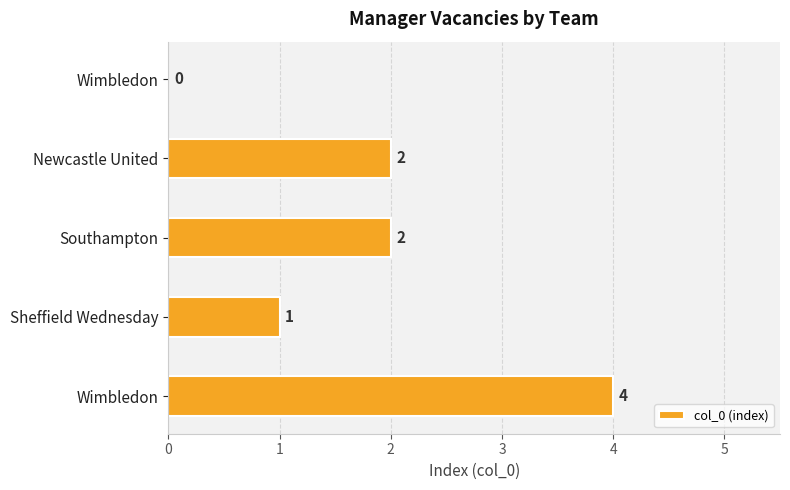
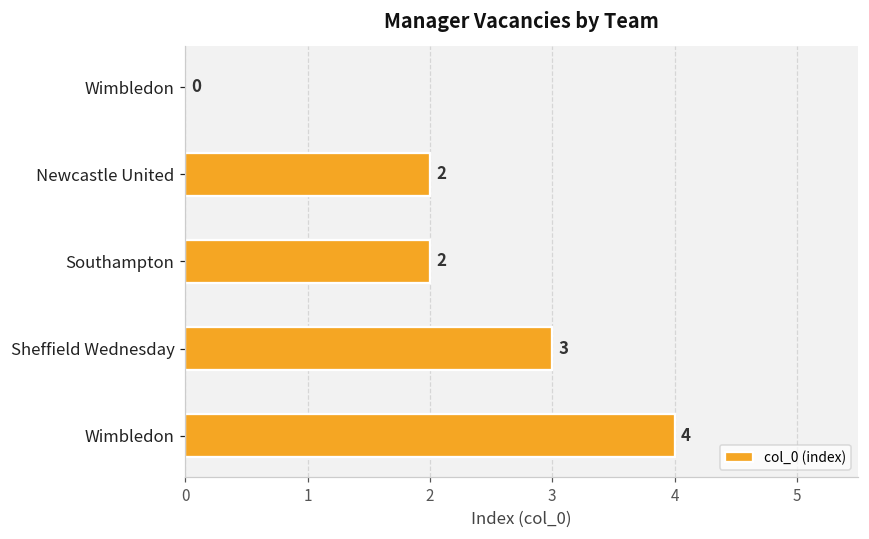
Sheffield Wednesday: 1 -> 3
